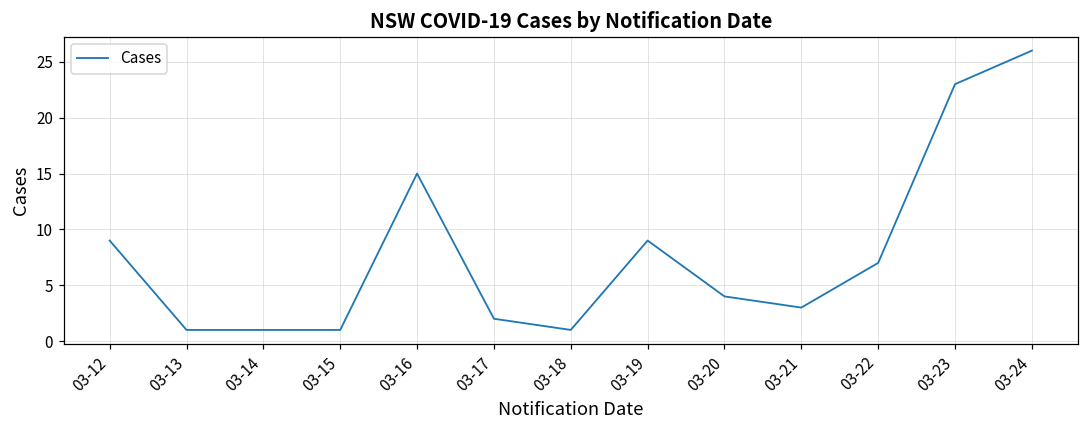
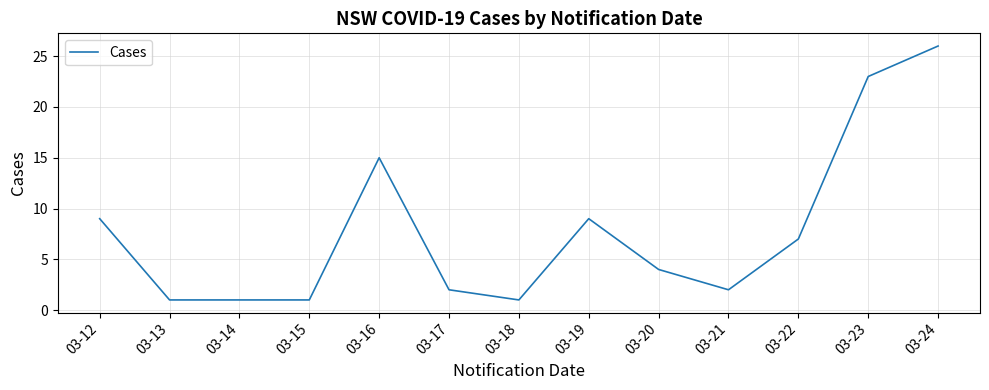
03-21: 3 -> 2
